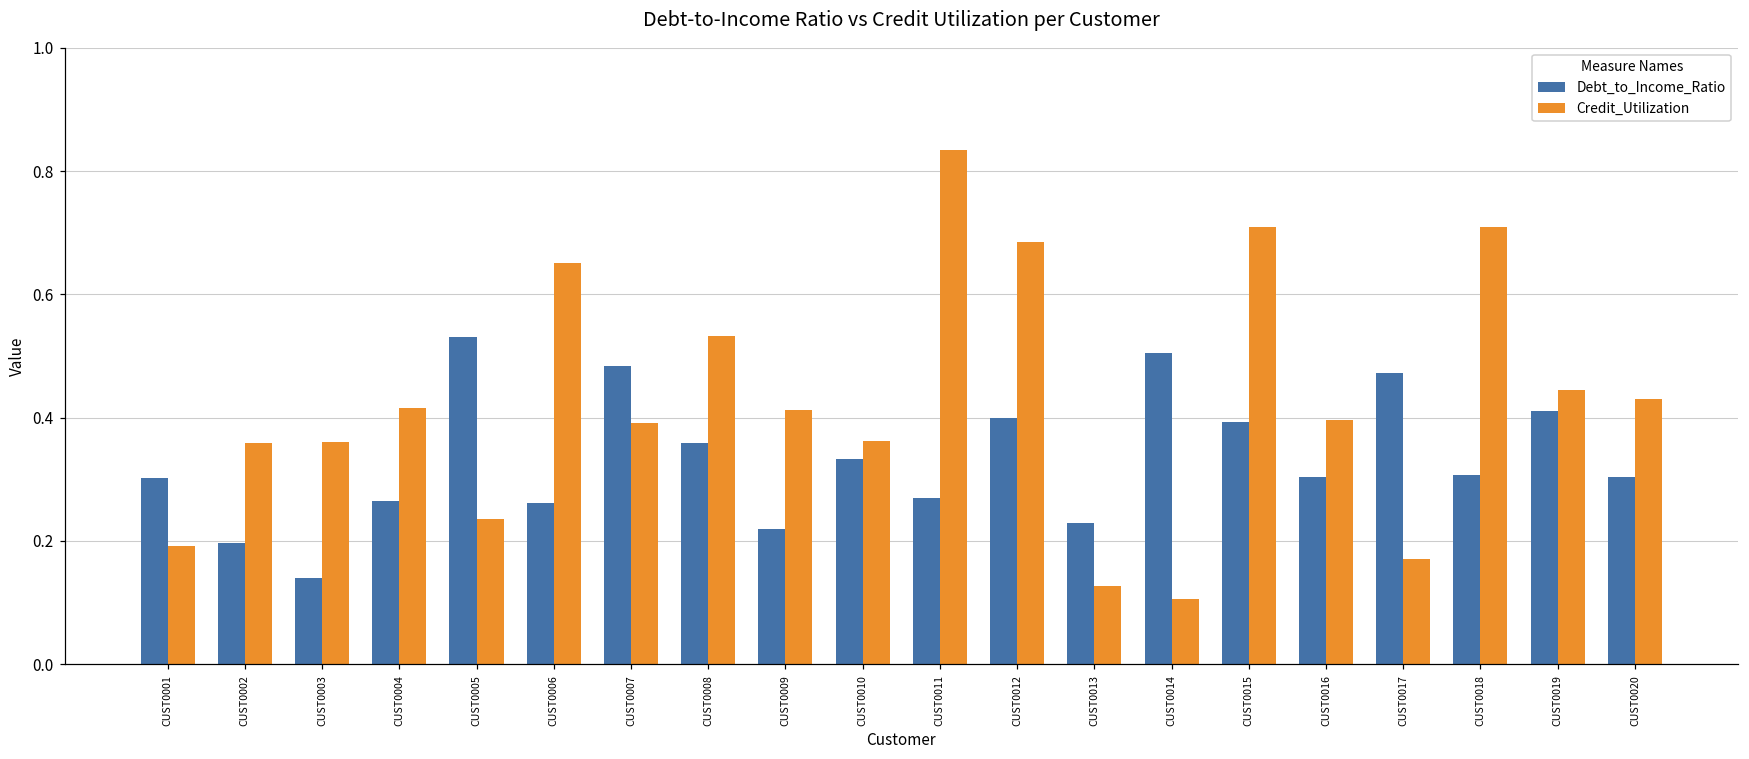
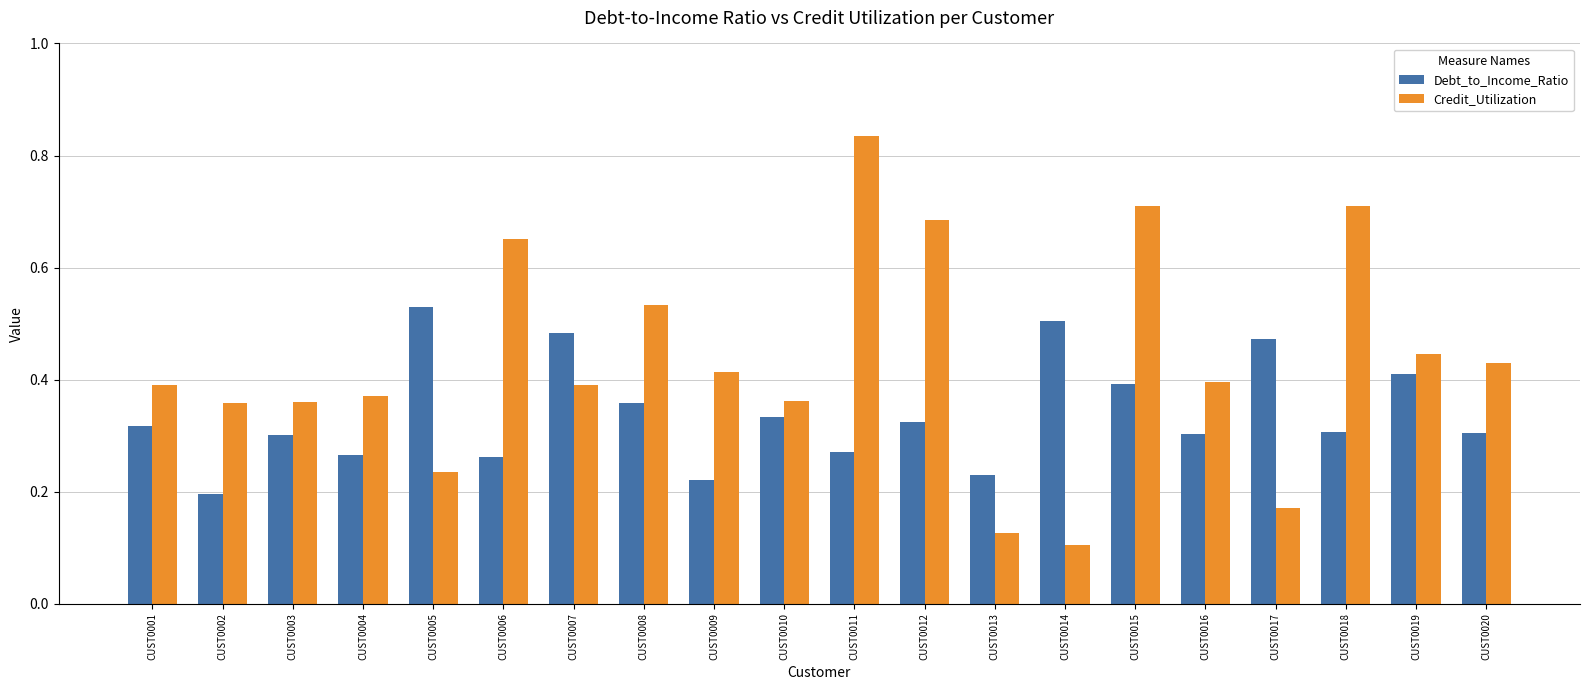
Debt_to_Income_Ratio, CUST0001: 0.30 -> 0.32
Credit_Utilization, CUST0001: 0.19 -> 0.39
Debt_to_Income_Ratio, CUST0003: 0.14 -> 0.30
Credit_Utilization, CUST0004: 0.42 -> 0.37
Debt_to_Income_Ratio, CUST0012: 0.40 -> 0.32
